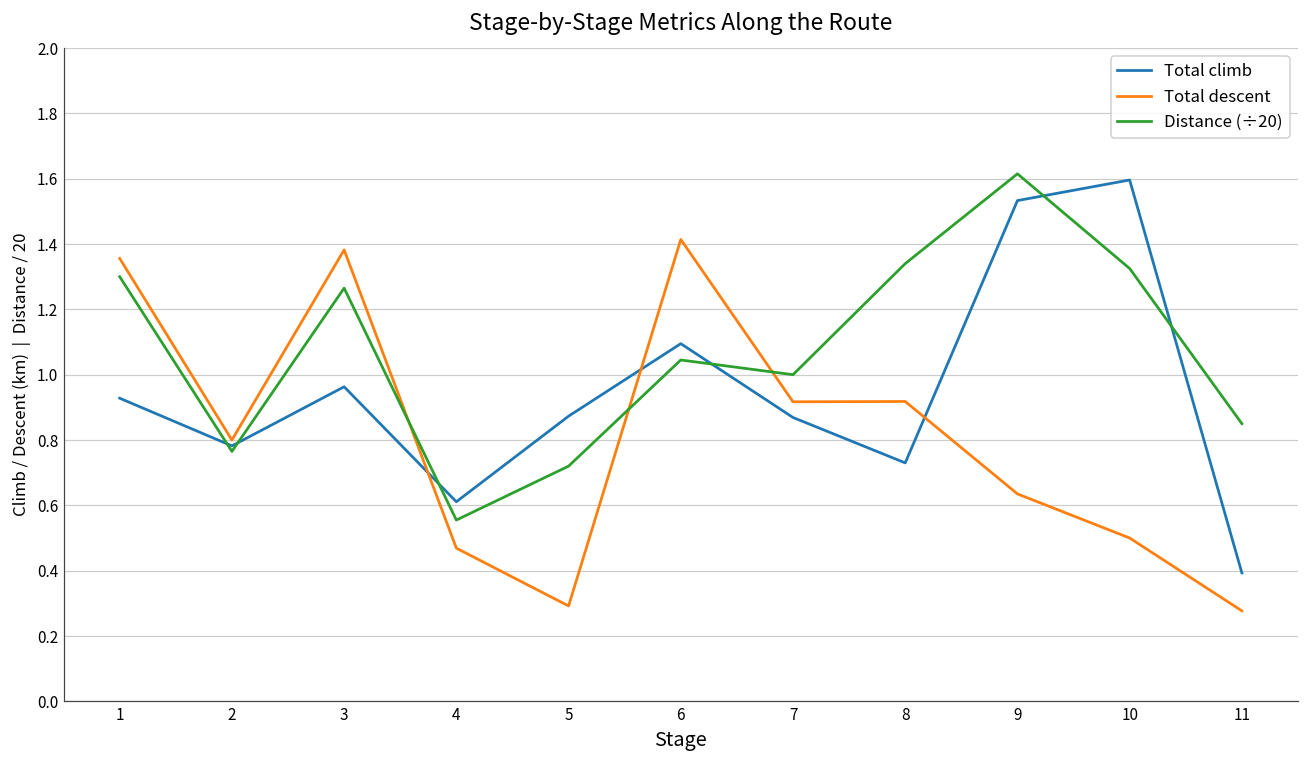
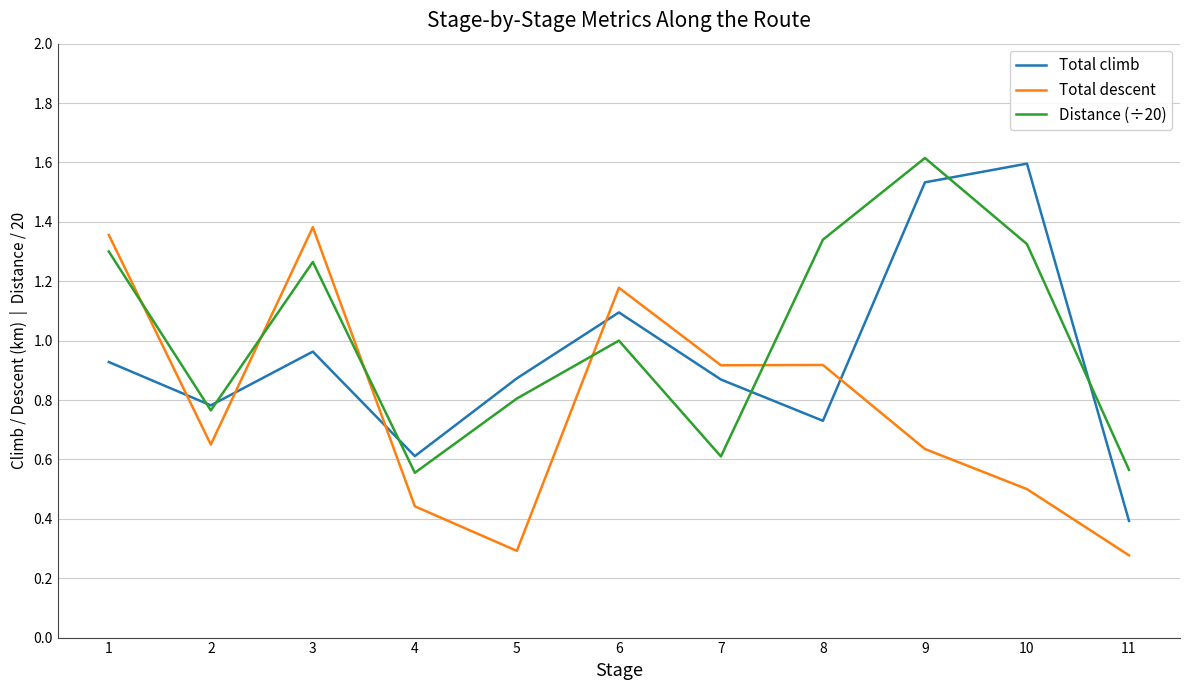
Total descent, 2: 0.80 -> 0.65
Total descent, 4: 0.47 -> 0.44
Distance (÷20), 5: 0.72 -> 0.81
Total descent, 6: 1.41 -> 1.18
Distance (÷20), 6: 1.05 -> 1.00
Distance (÷20), 7: 1.00 -> 0.61
Distance (÷20), 11: 0.85 -> 0.57
